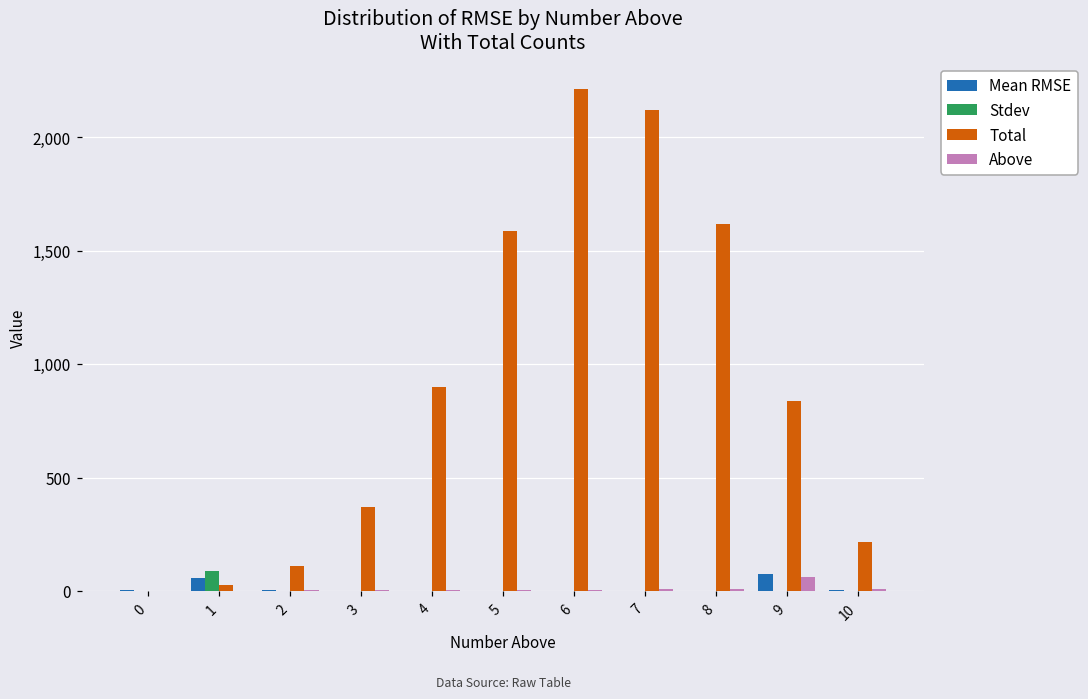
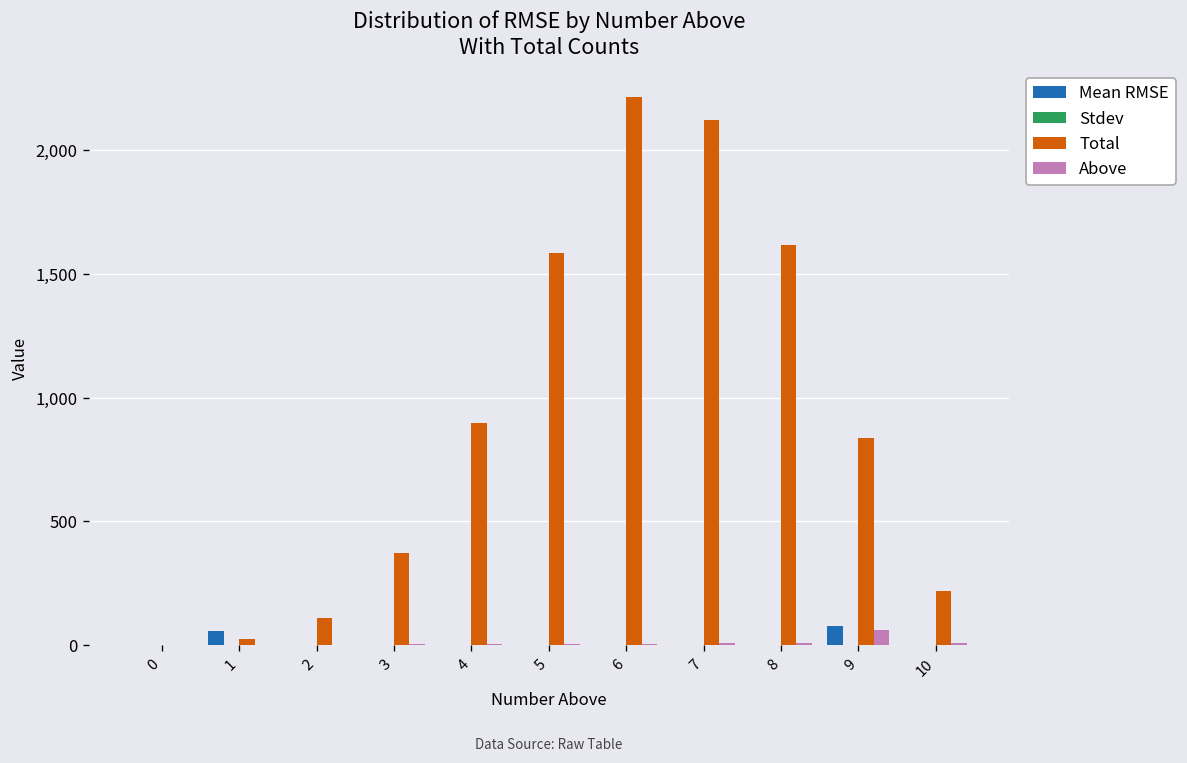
Stdev, 1: 90 -> 0
